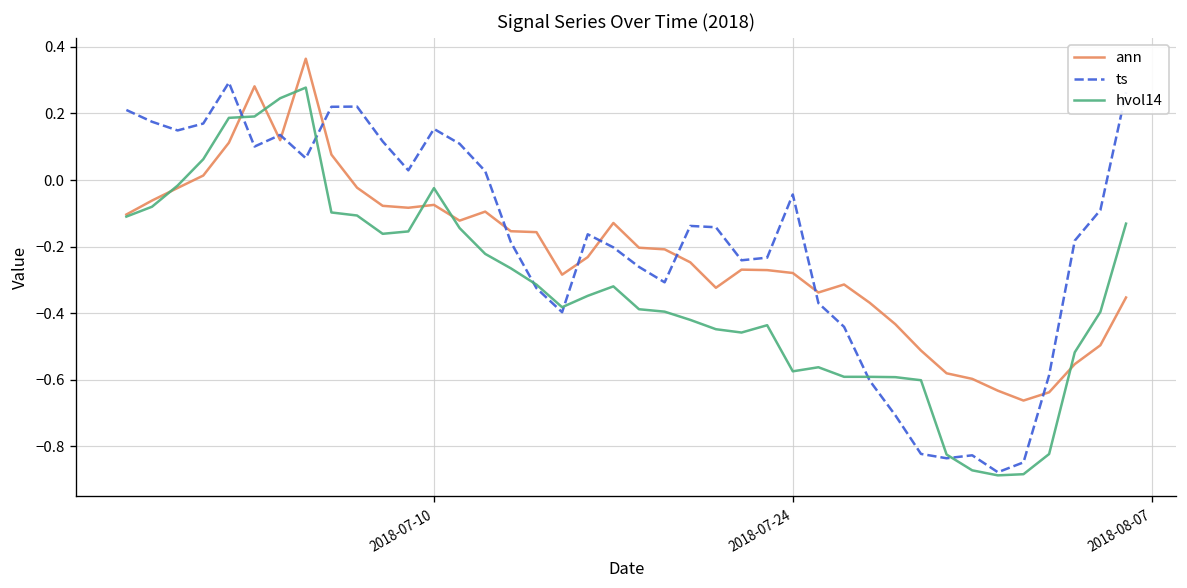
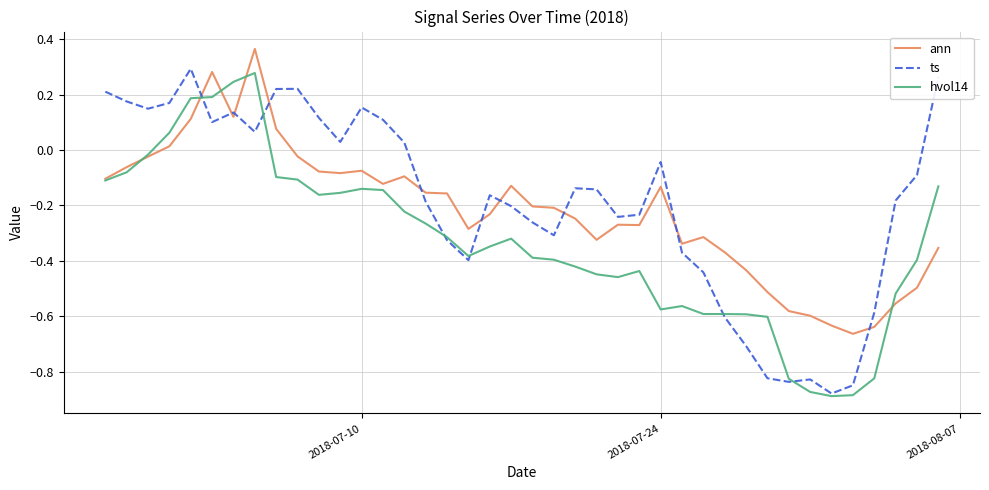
hvol14, 2018-07-10: -0.02 -> -0.14
ann, 2018-07-24: -0.28 -> -0.13
